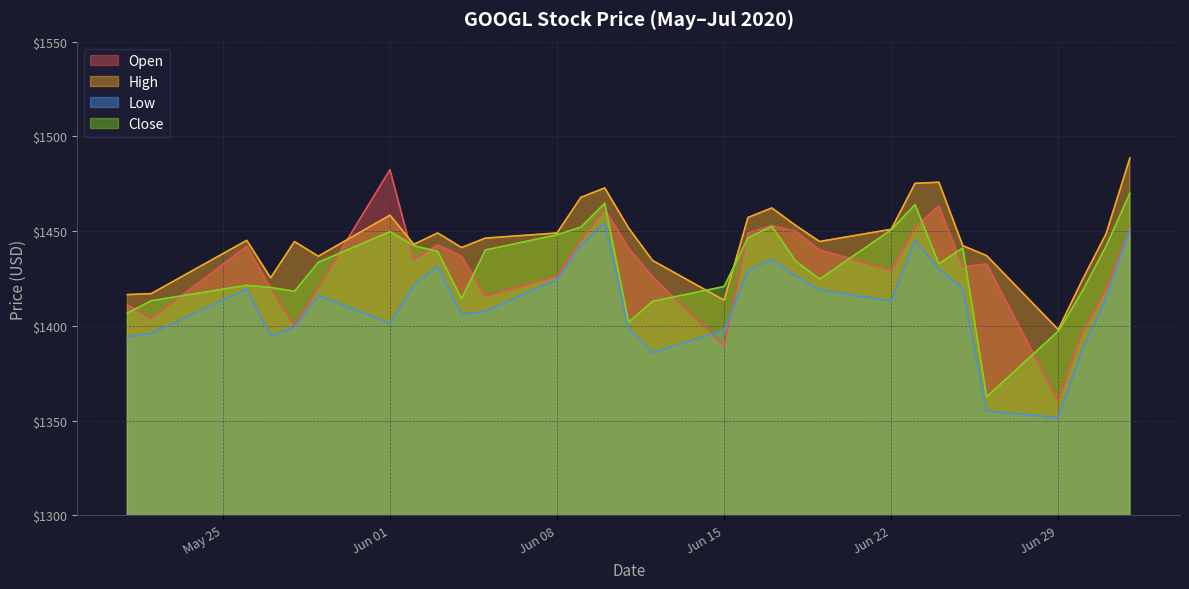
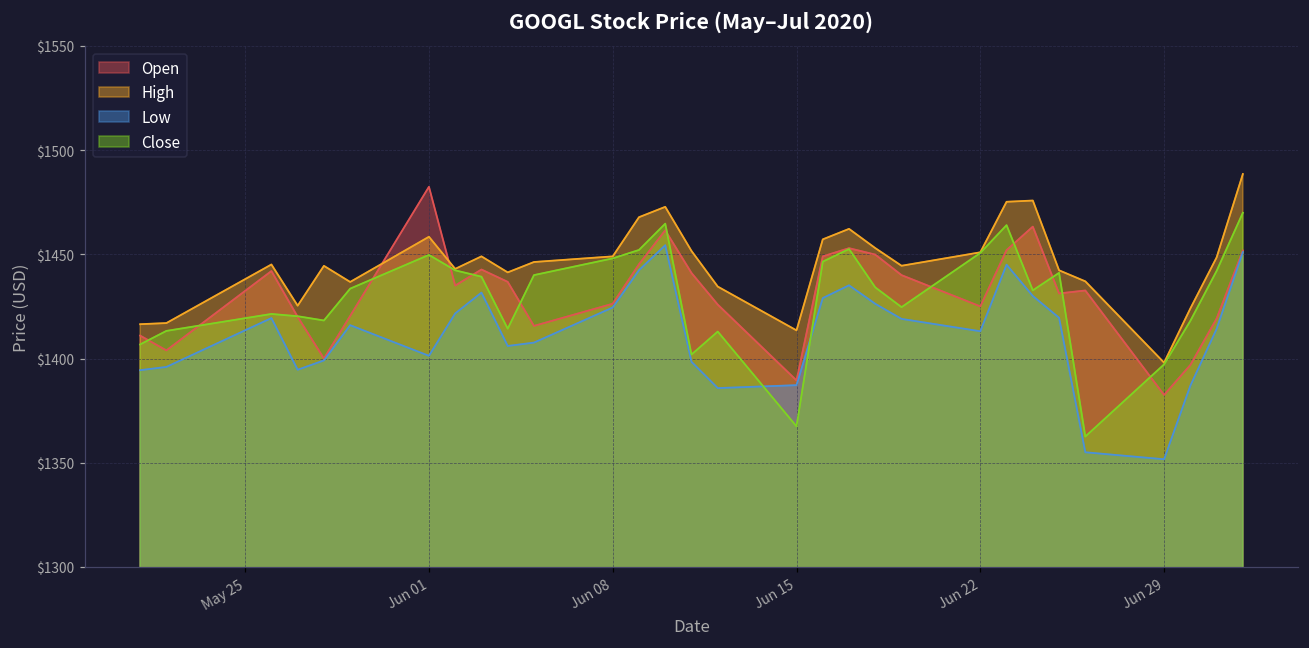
Low, Jun 15: $1398 -> $1387
Close, Jun 15: $1421 -> $1367
Open, Jun 22: $1429 -> $1425
Open, Jun 29: $1360 -> $1383
